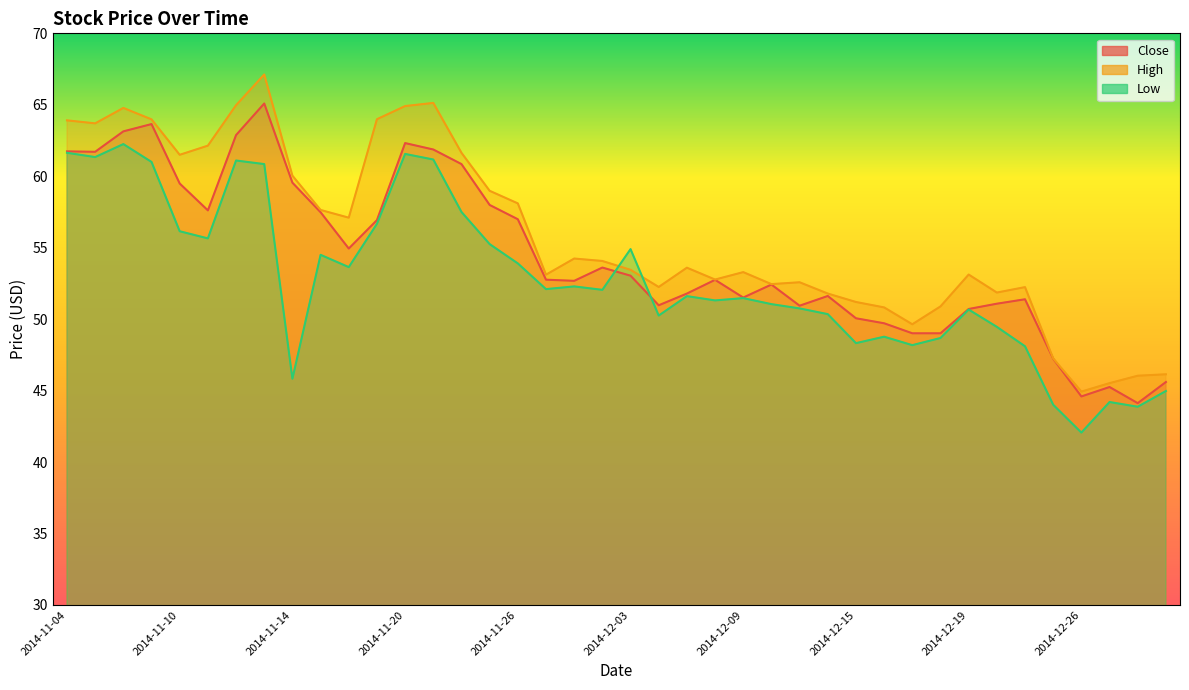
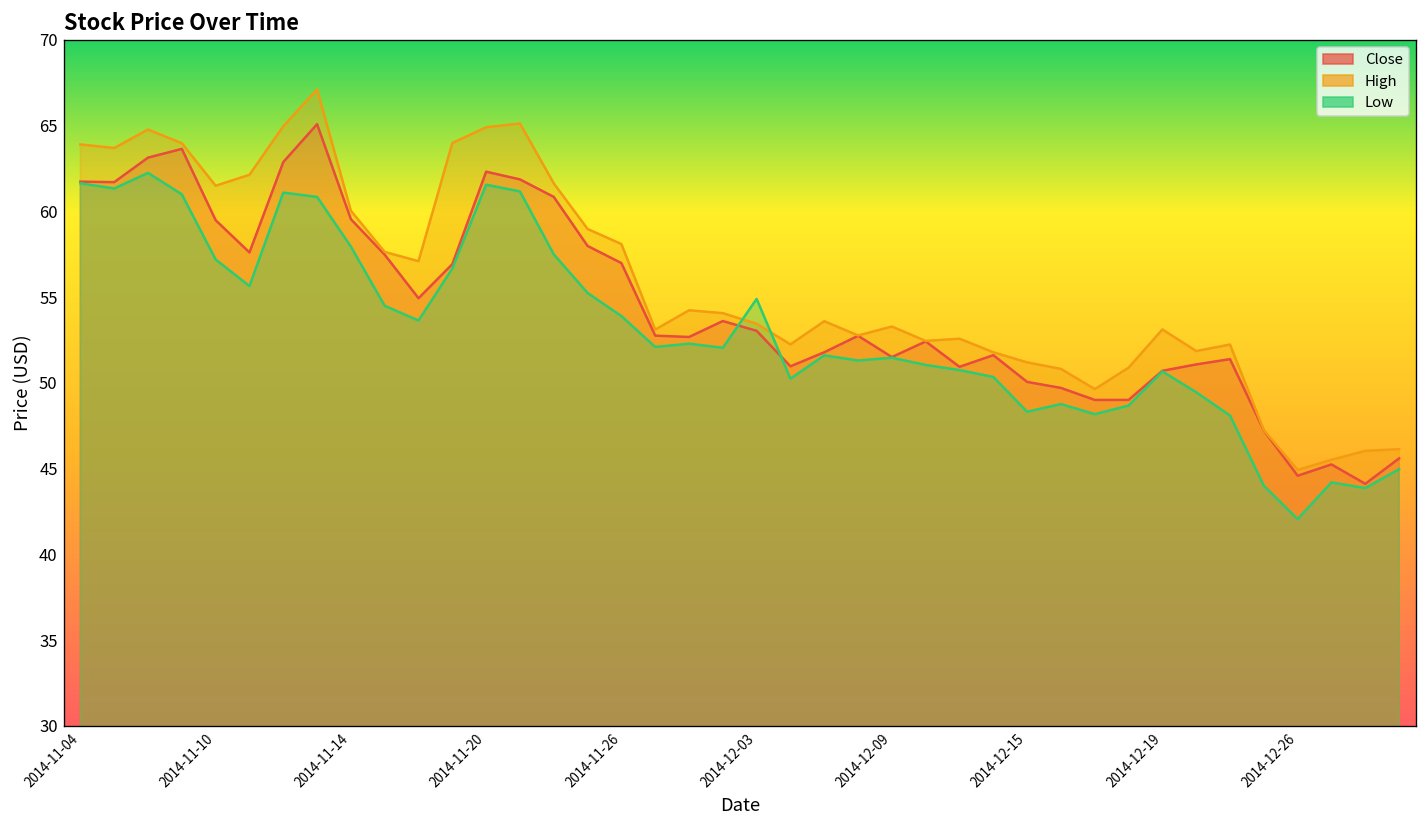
Low, 2014-11-10: 56.2 -> 57.2
Low, 2014-11-14: 45.8 -> 58.0
